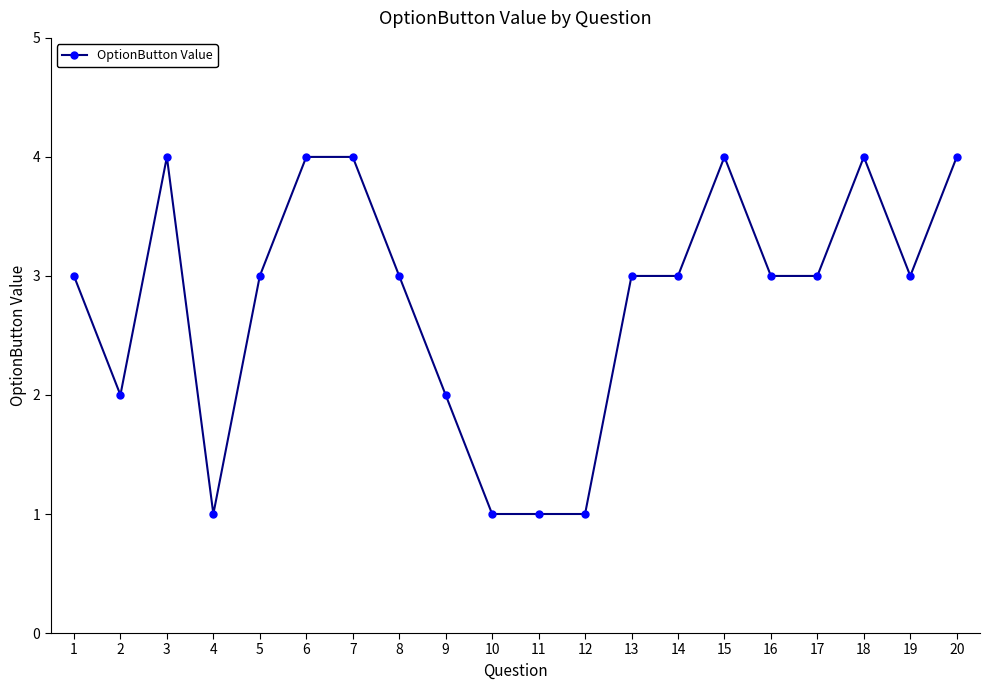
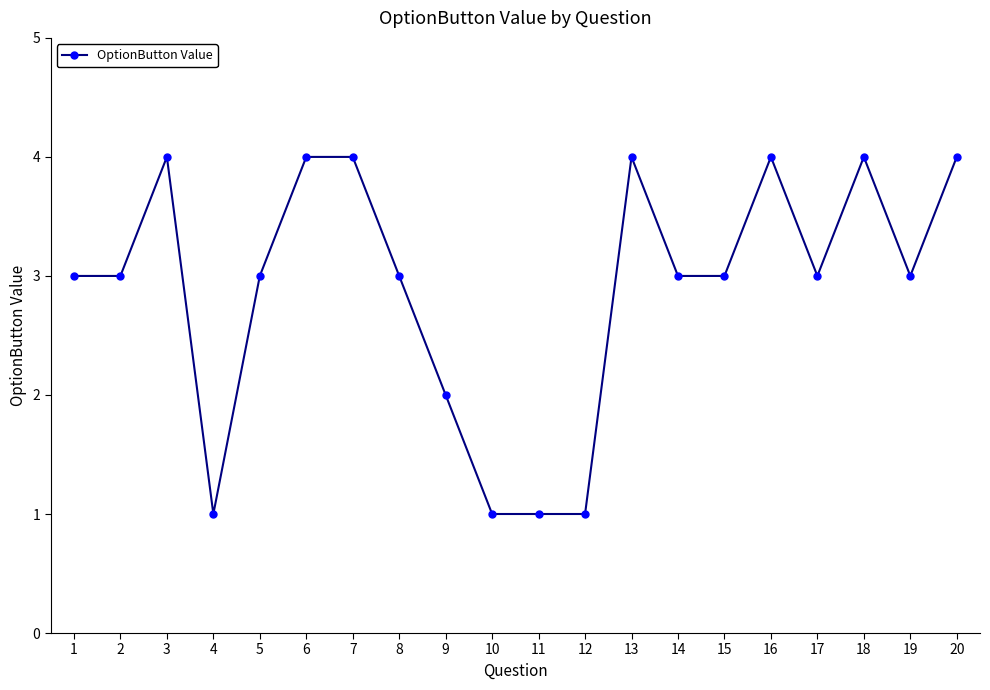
2: 2 -> 3
13: 3 -> 4
15: 4 -> 3
16: 3 -> 4
